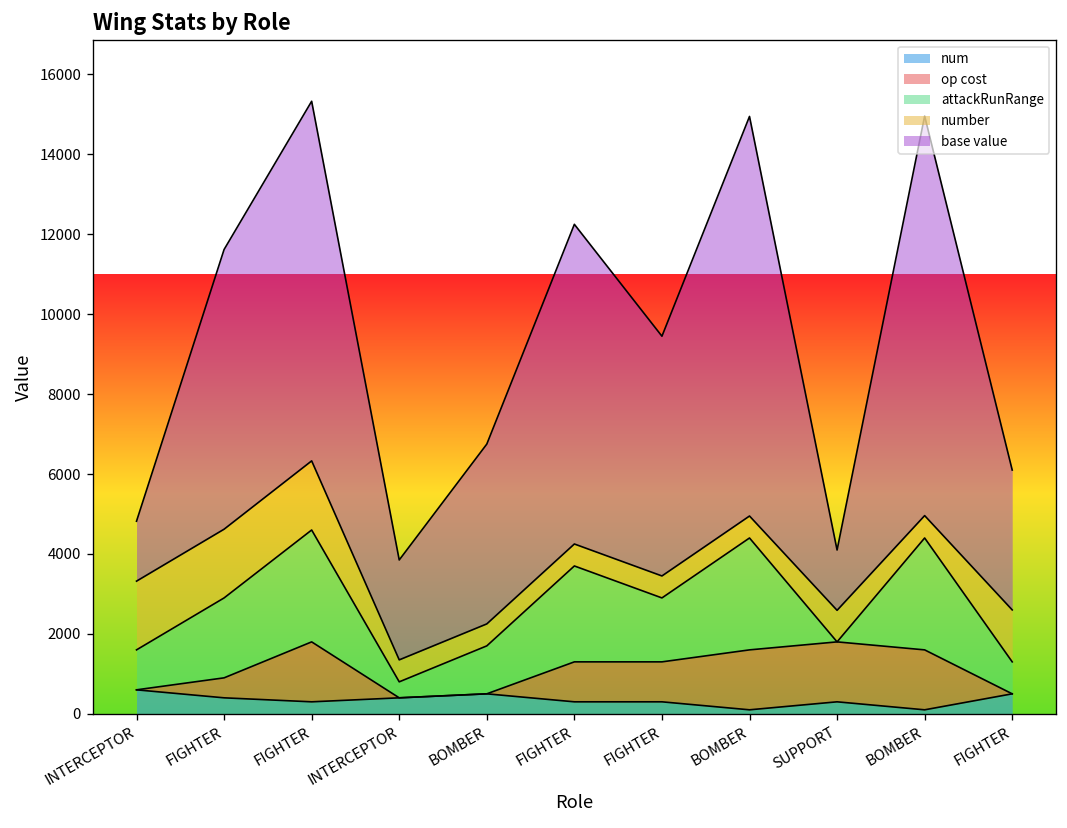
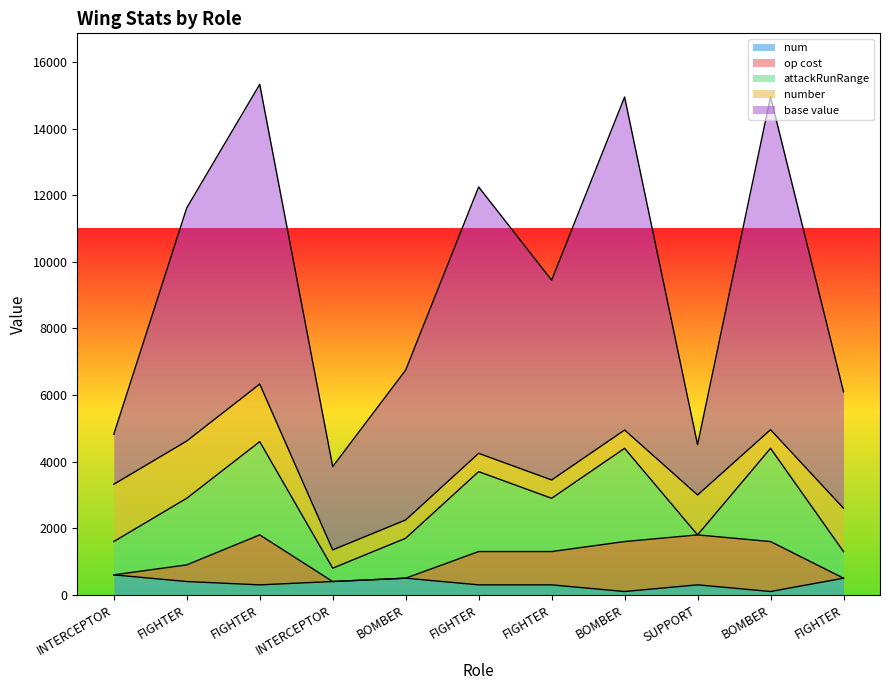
number, SUPPORT: 800 -> 1200
